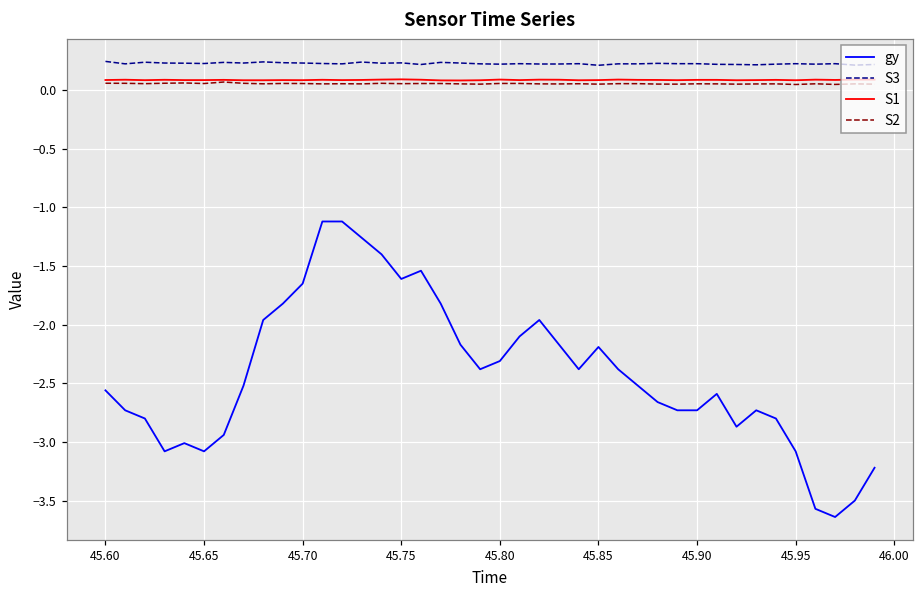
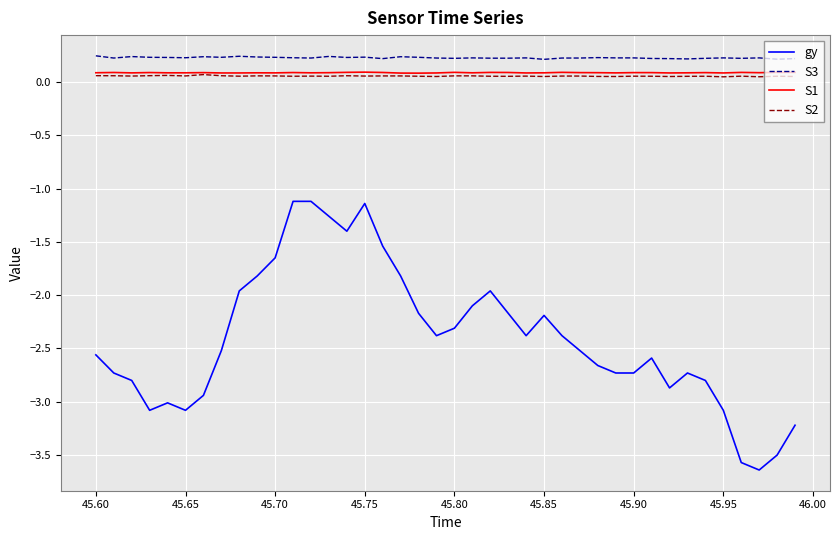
gy, 45.75: -1.61 -> -1.14
